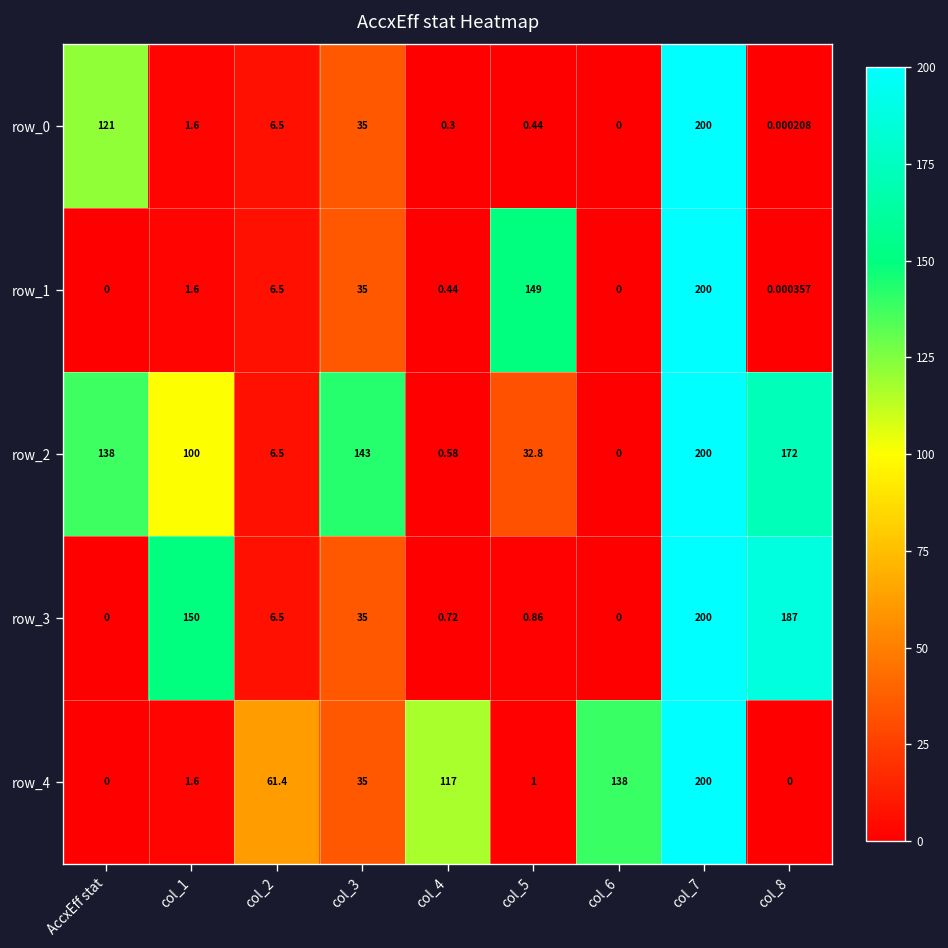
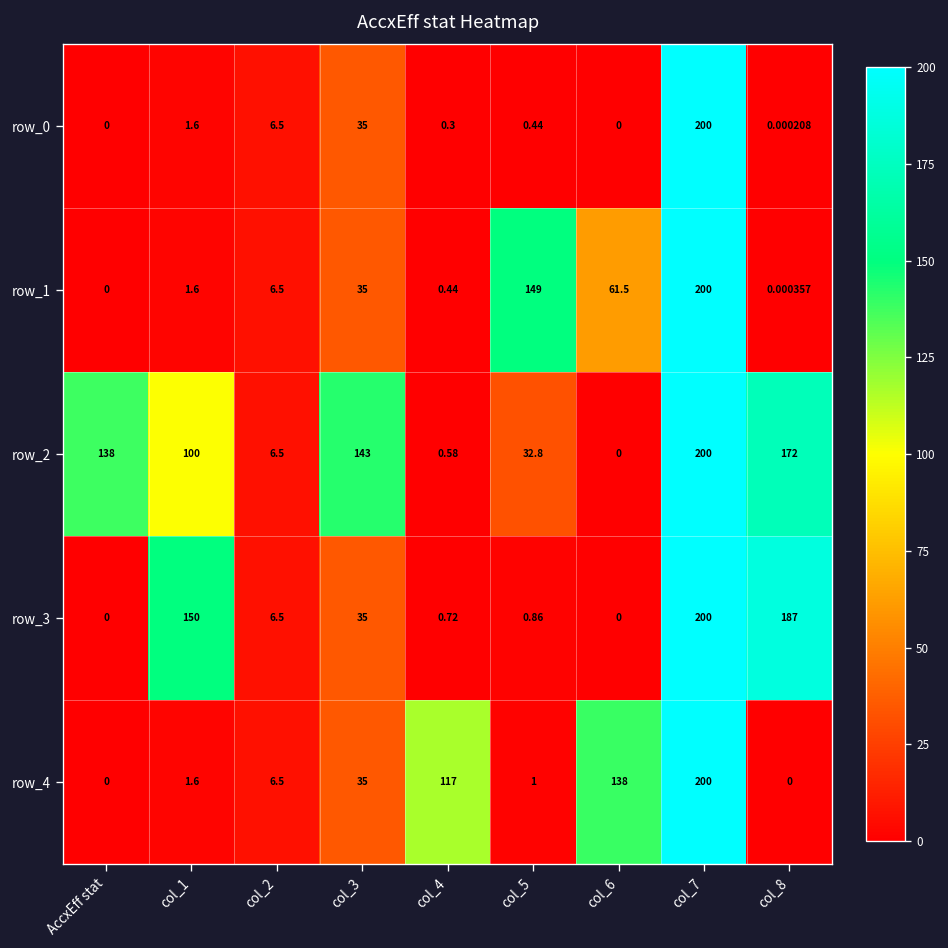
row_0, AccxEff stat: 121 -> 0
row_1, col_6: 0 -> 61.5
row_4, col_2: 61.4 -> 6.5
